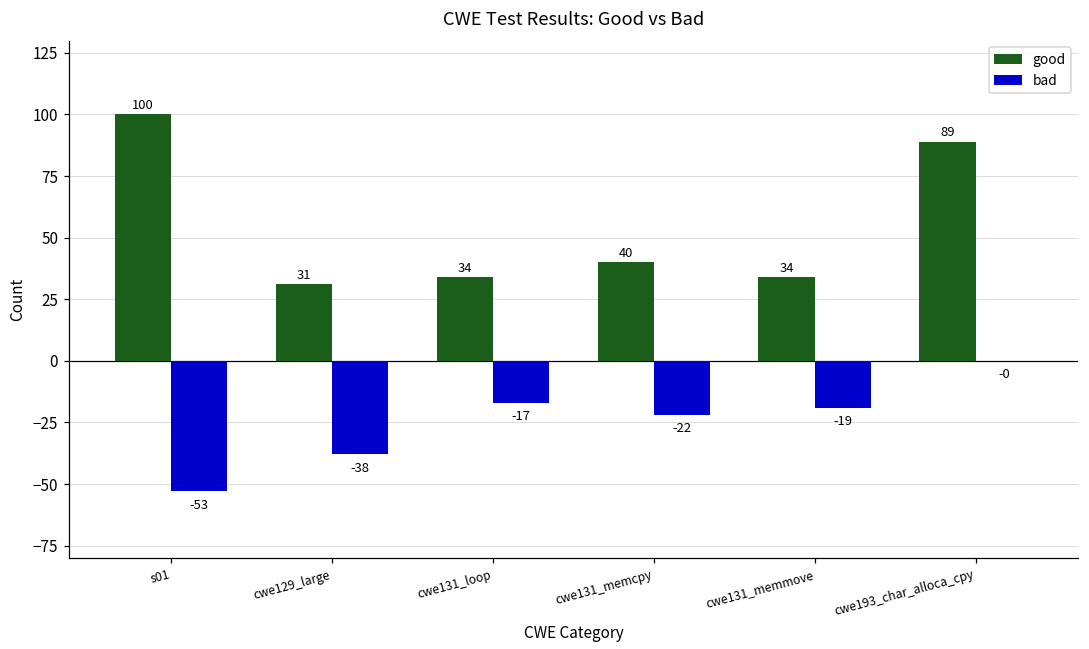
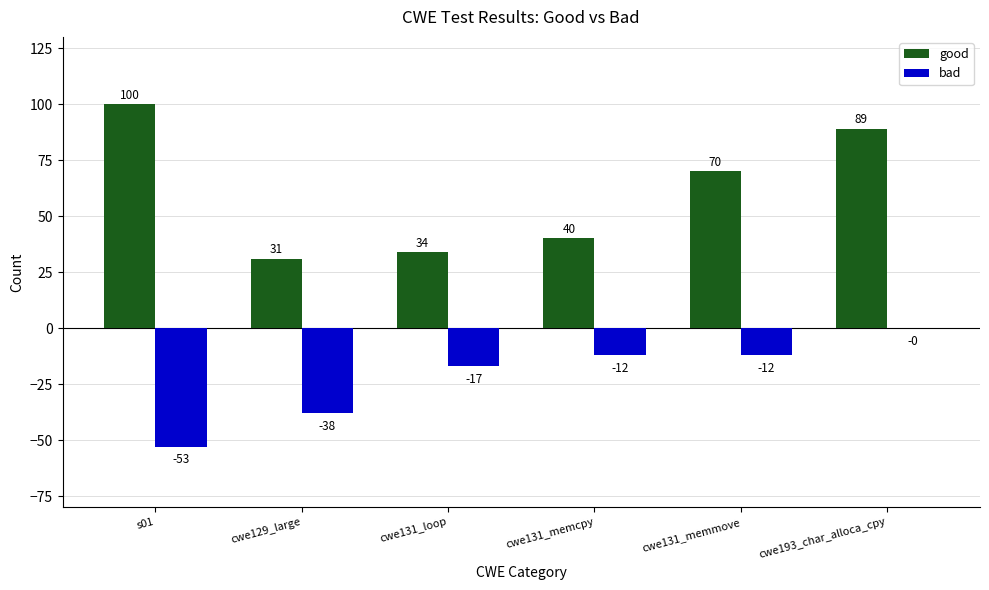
bad, cwe131_memcpy: -22 -> -12
good, cwe131_memmove: 34 -> 70
bad, cwe131_memmove: -19 -> -12
